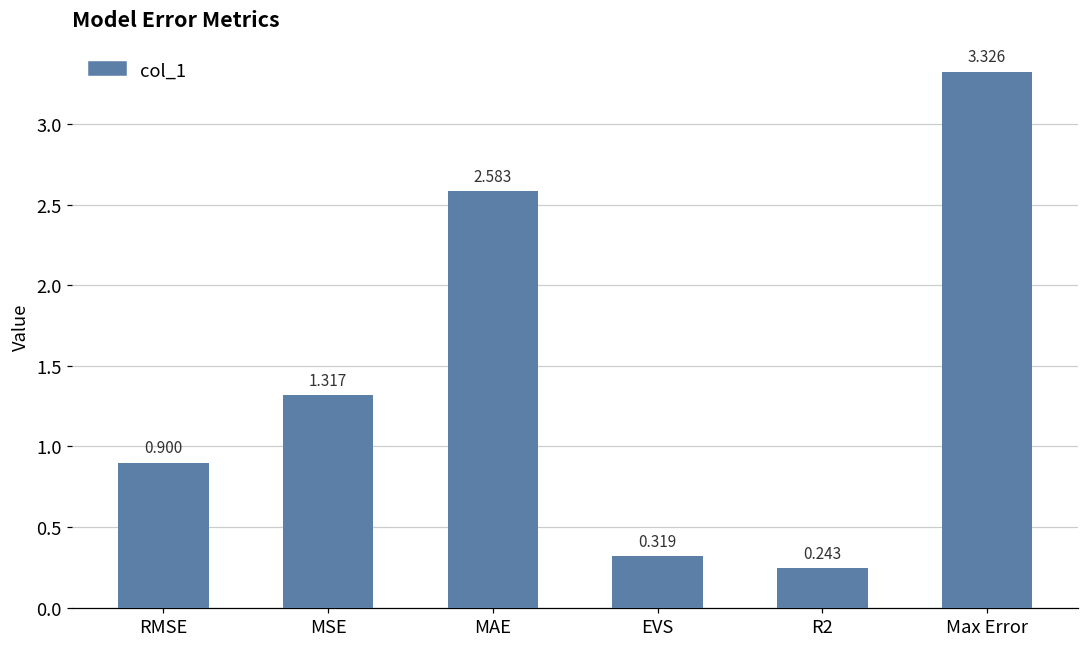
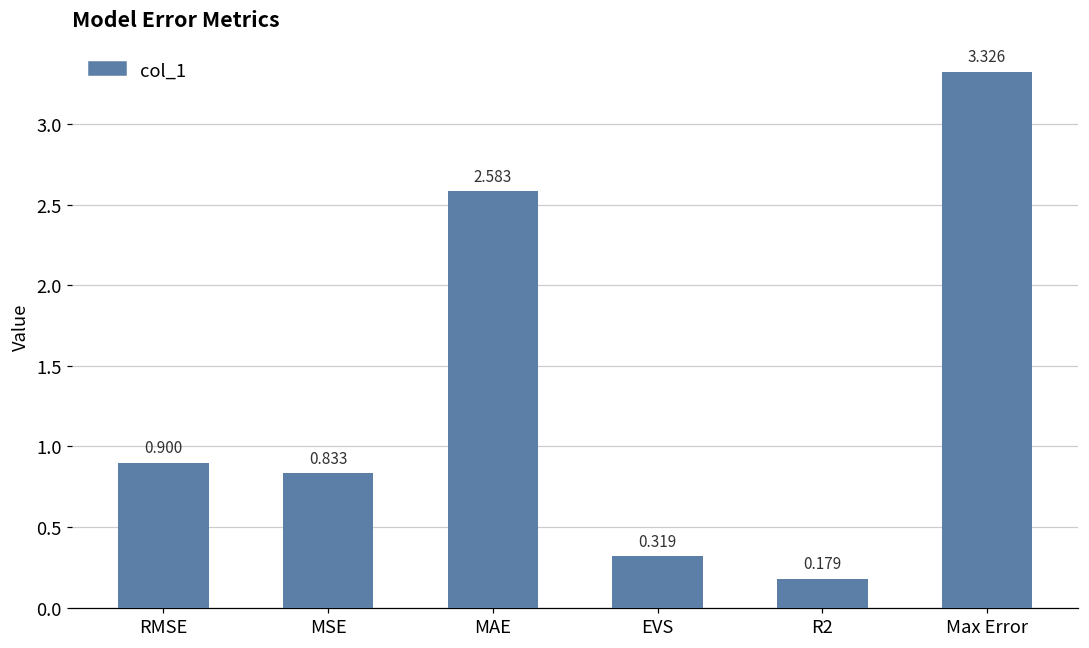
MSE: 1.317 -> 0.833
R2: 0.243 -> 0.179
